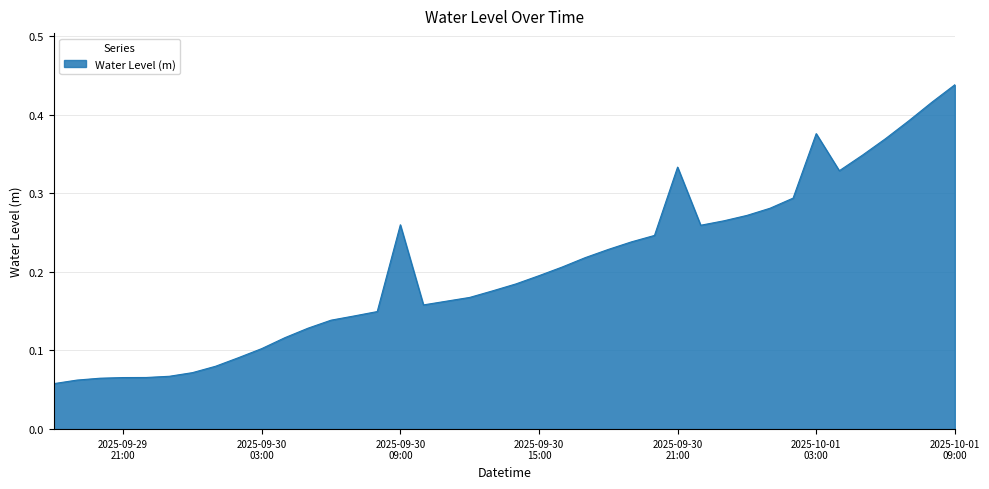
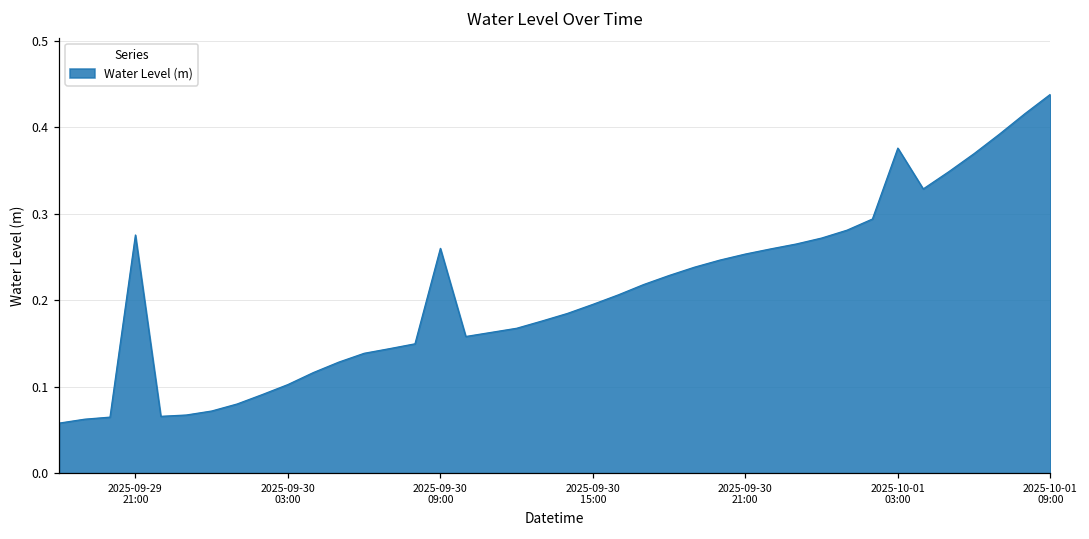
2025-09-29 21:00: 0.07 -> 0.28
2025-09-30 21:00: 0.33 -> 0.25
